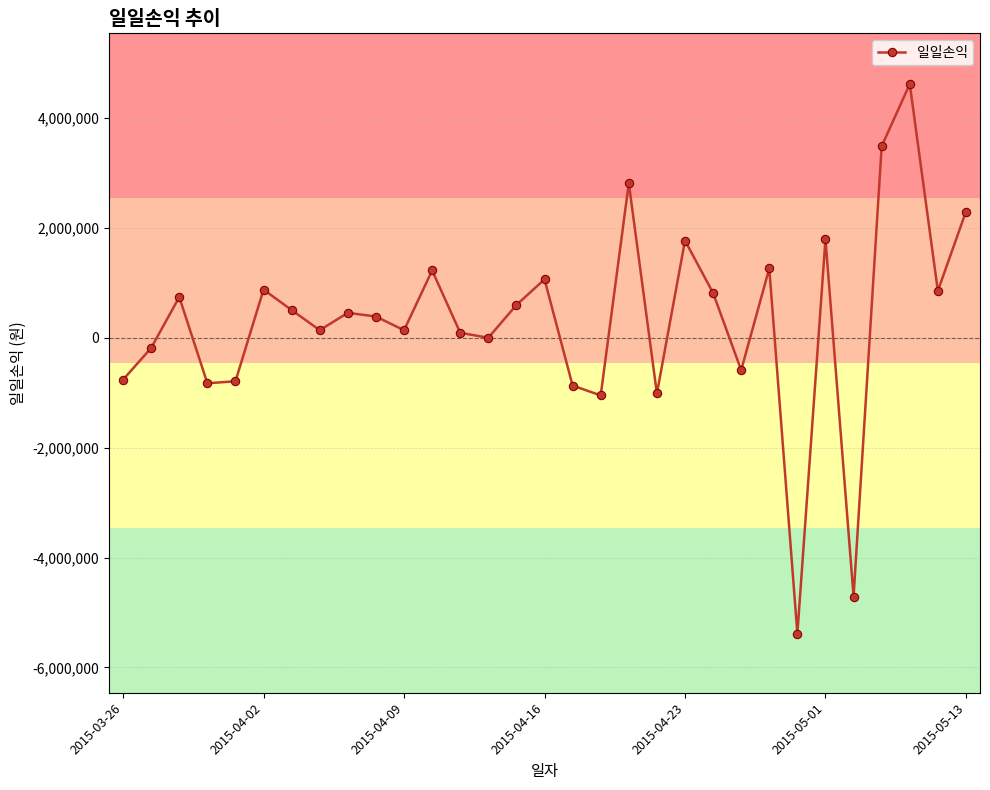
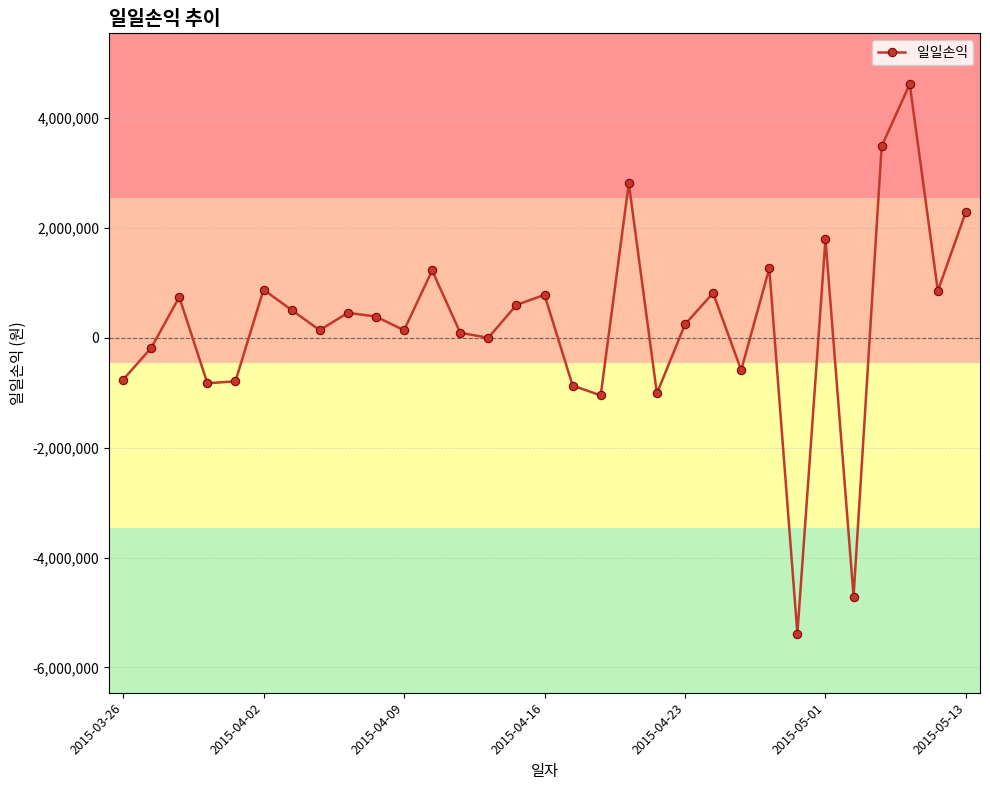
2015-04-16: 1,100,000 -> 800,000
2015-04-23: 1,800,000 -> 200,000
